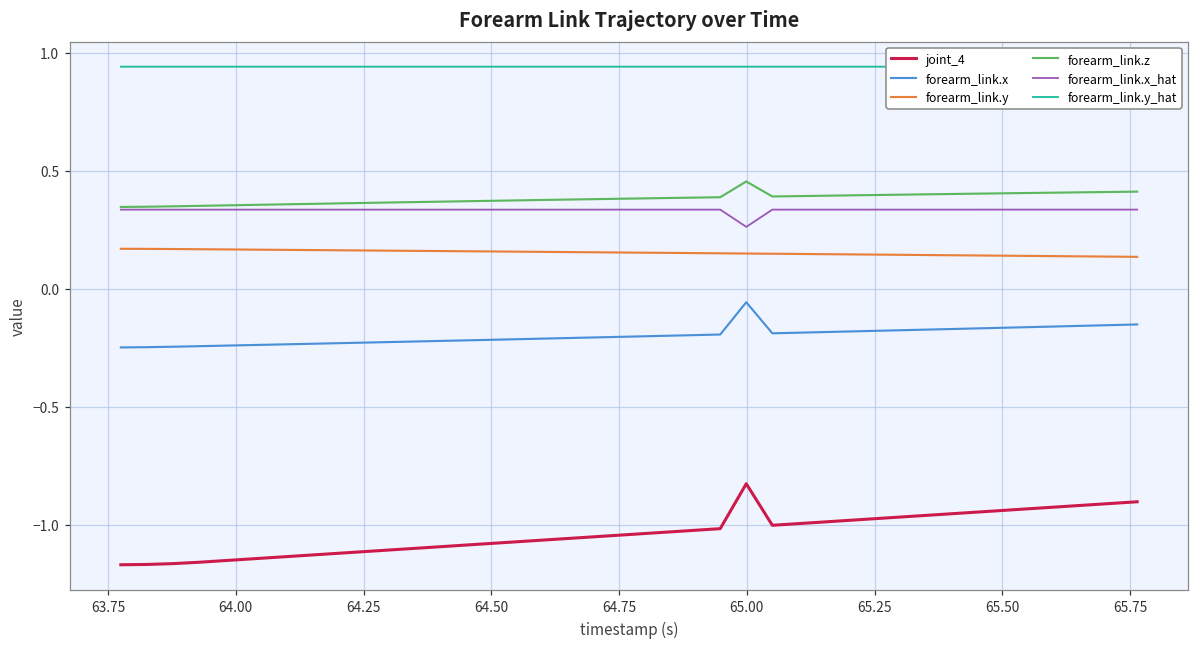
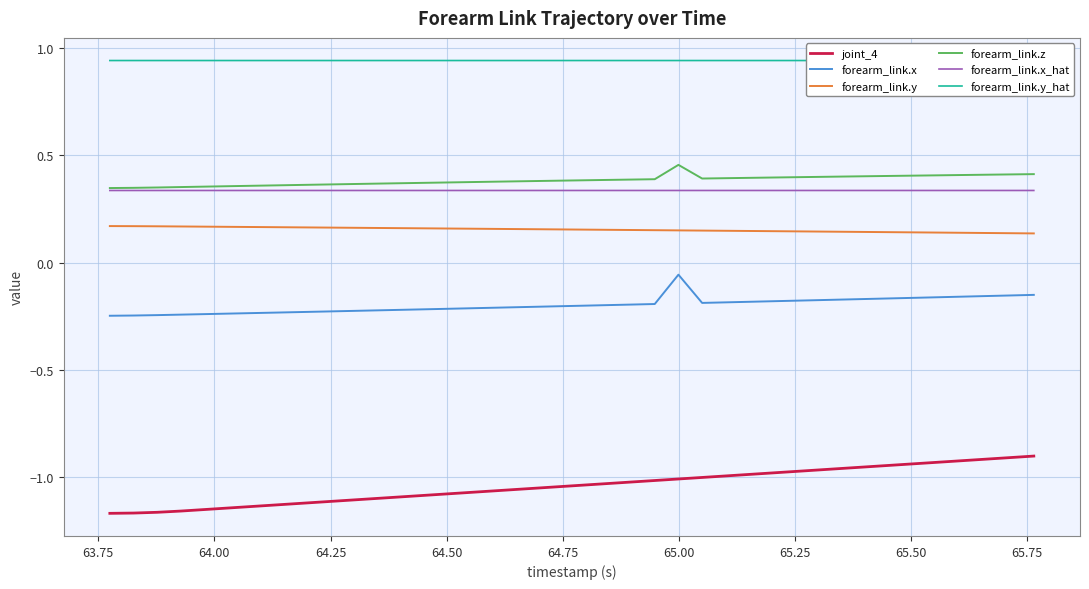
joint_4, 65.00: -0.83 -> -1.01
forearm_link.x_hat, 65.00: 0.26 -> 0.34
